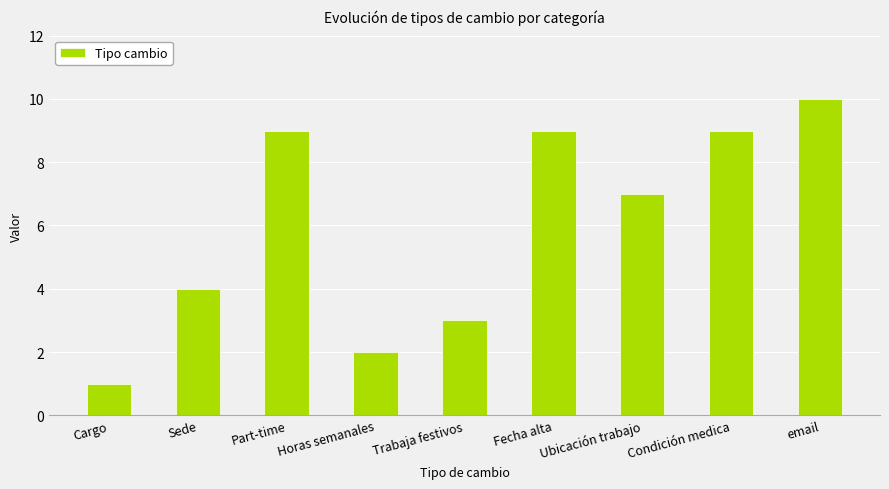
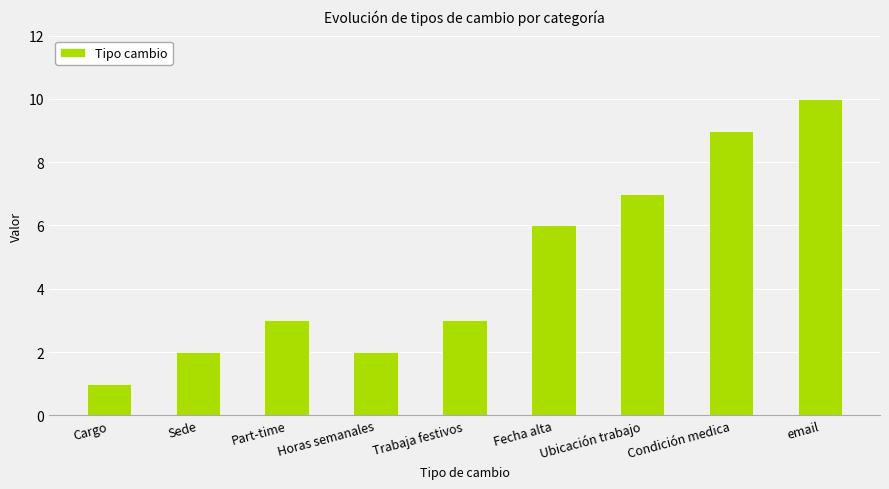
Sede: 4 -> 2
Part-time: 9 -> 3
Fecha alta: 9 -> 6
